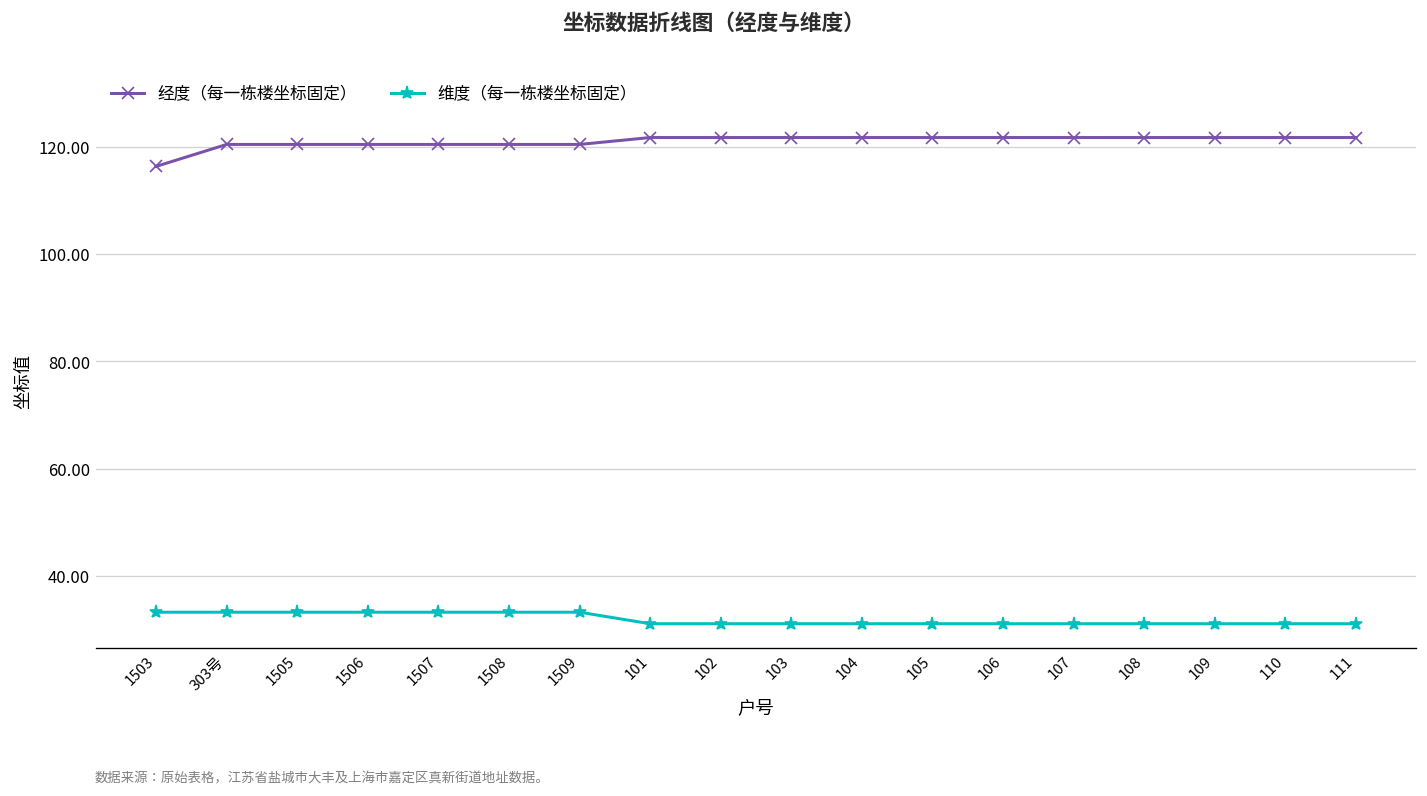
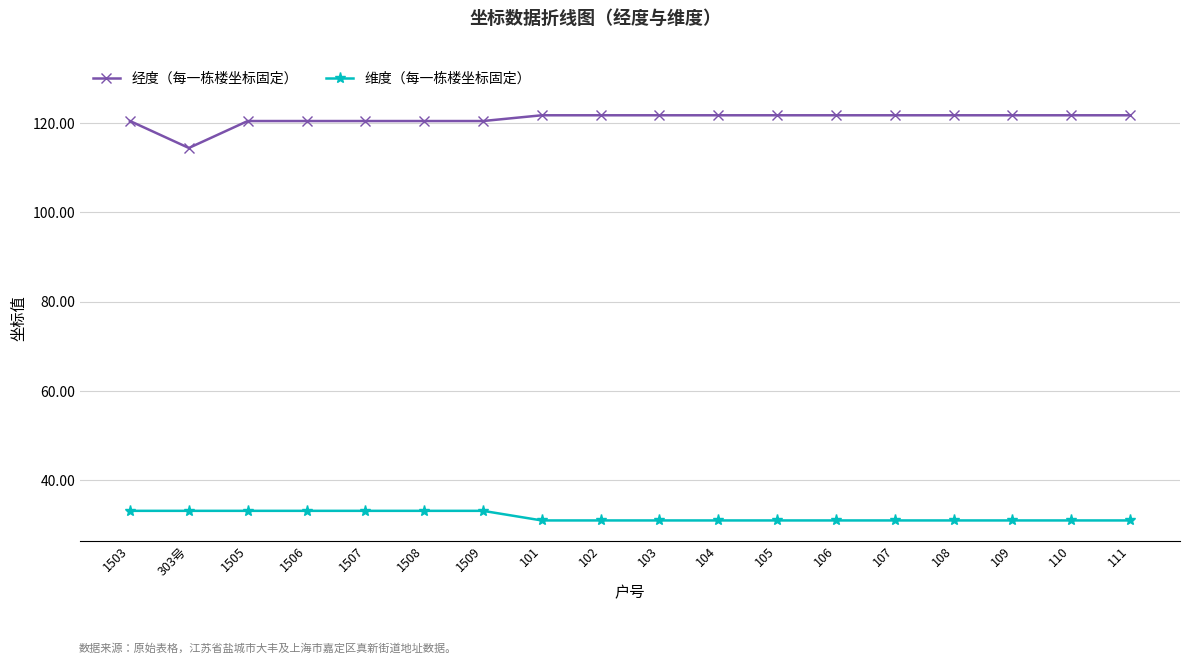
经度（每一栋楼坐标固定）, 1503: 116 -> 120
经度（每一栋楼坐标固定）, 303号: 120 -> 114
